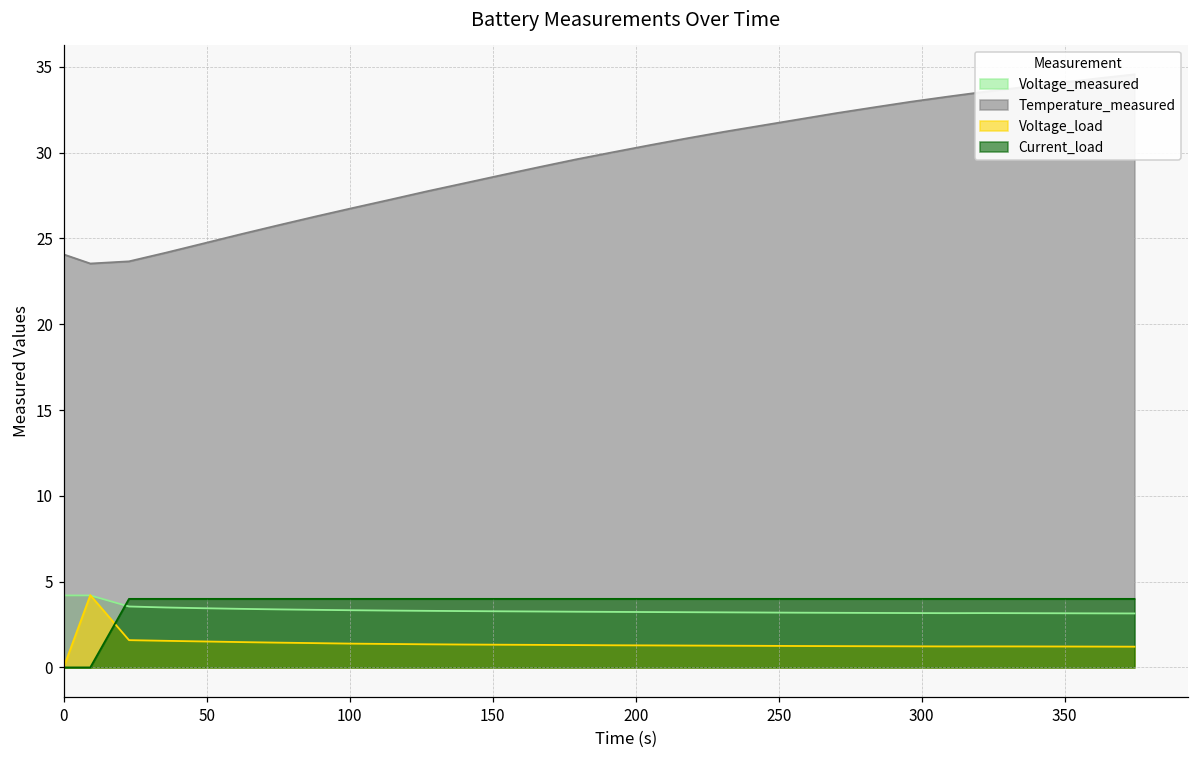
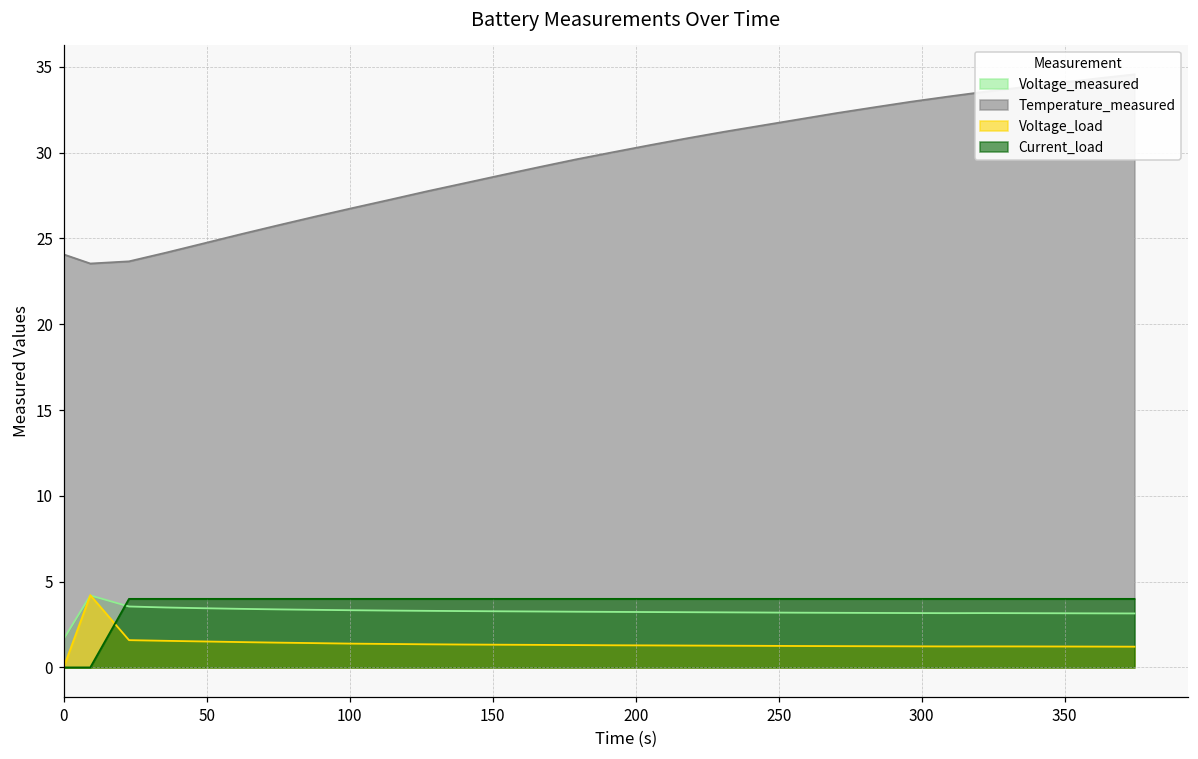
Voltage_measured, 0: 4.2 -> 1.6
